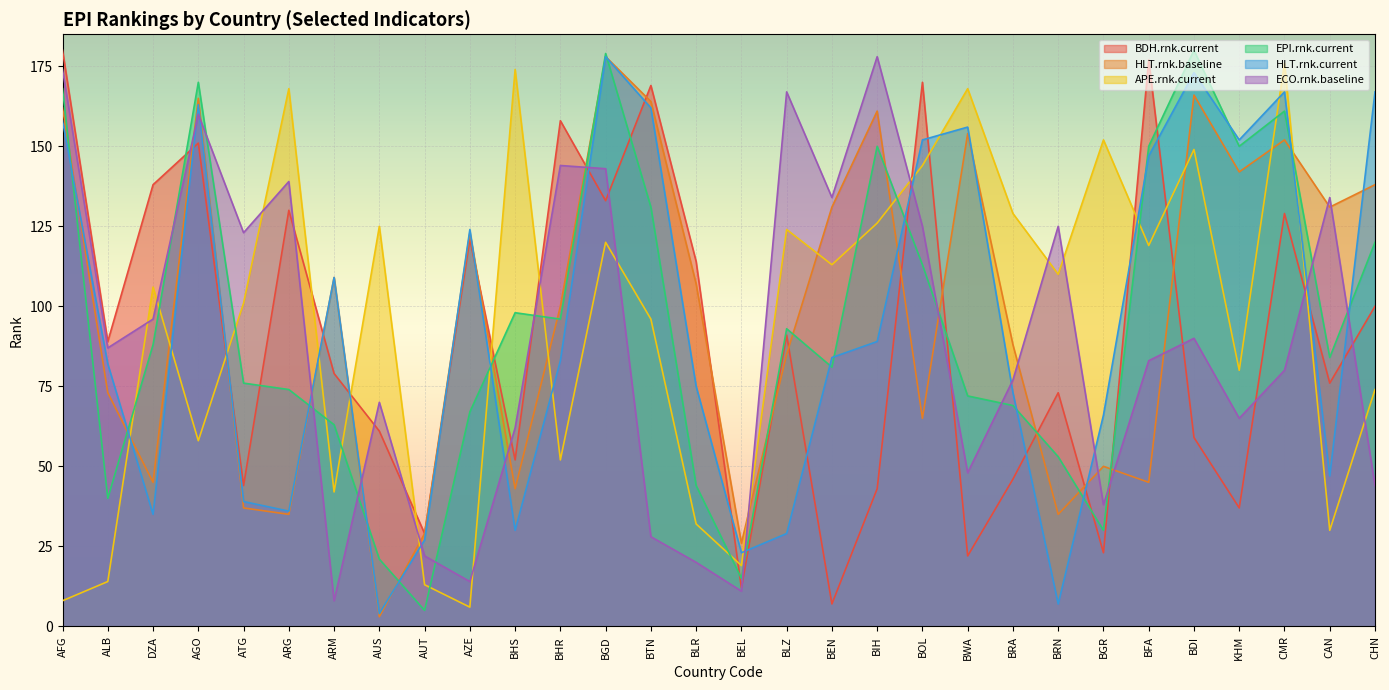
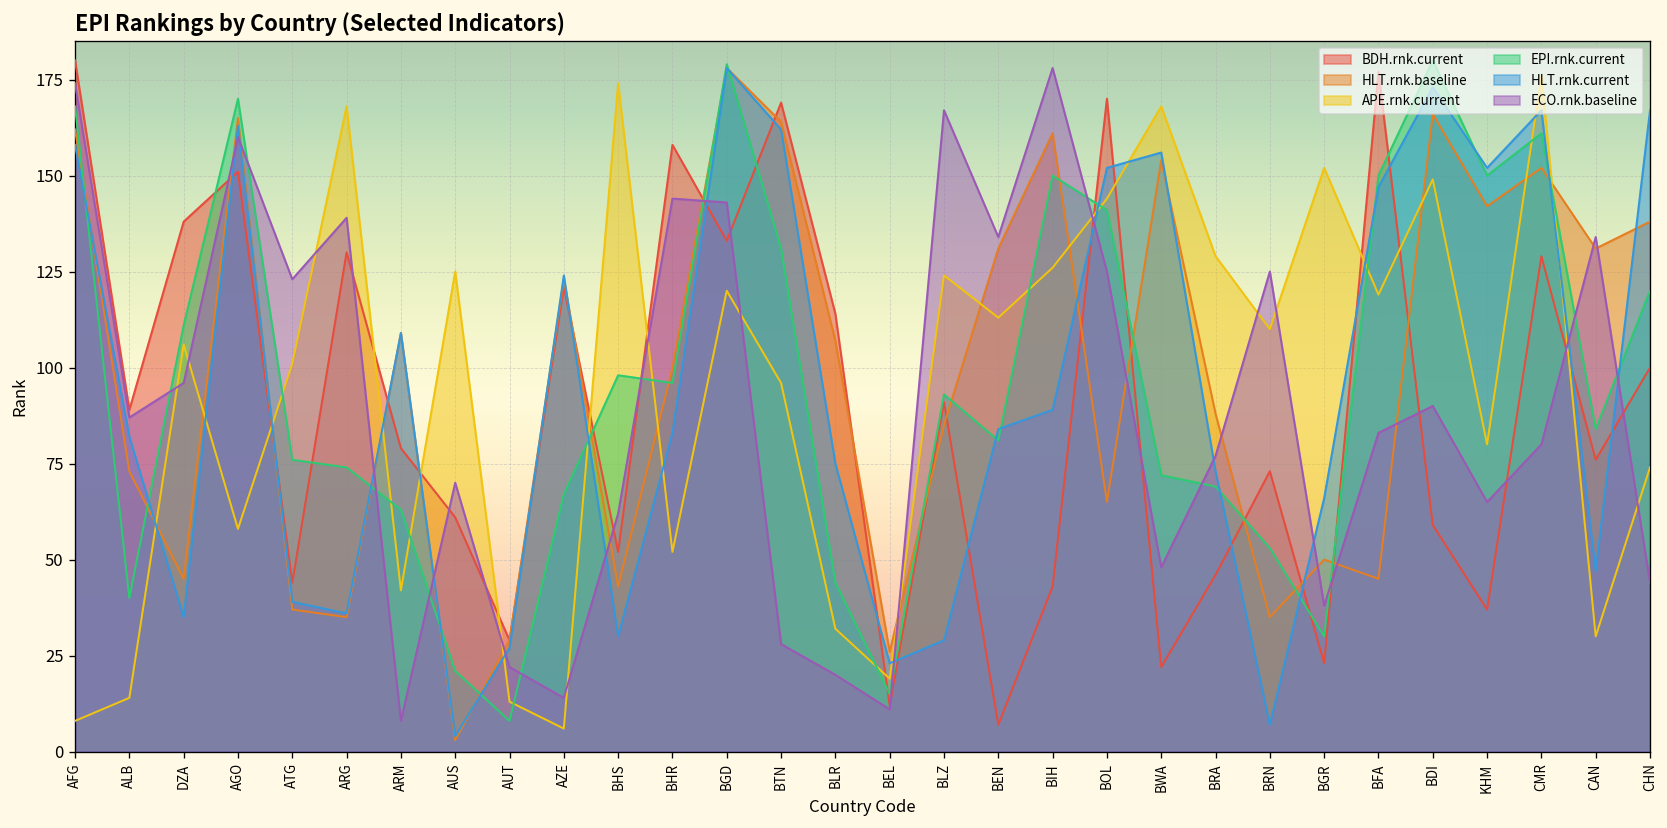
EPI.rnk.current, DZA: 88 -> 111
EPI.rnk.current, AUT: 5 -> 8
EPI.rnk.current, BOL: 113 -> 141
